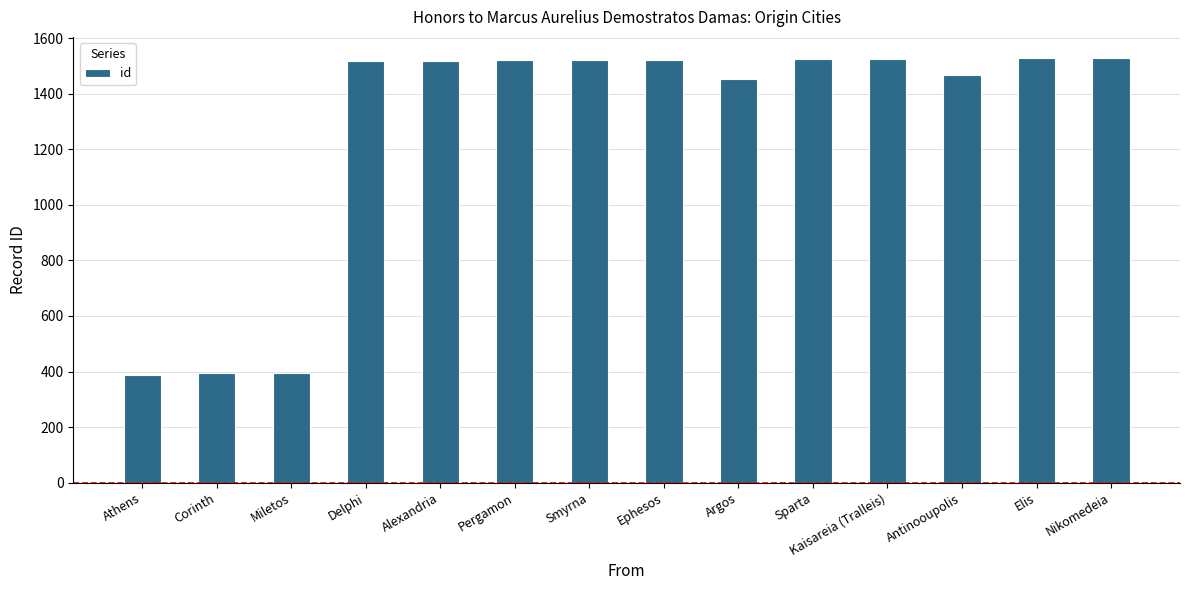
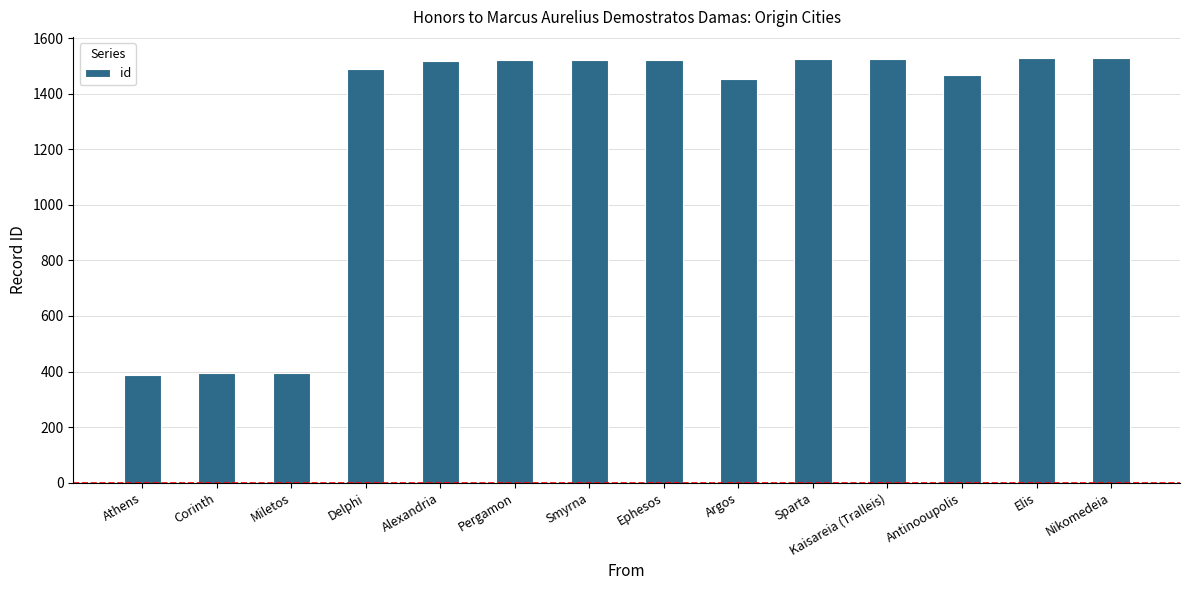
Delphi: 1520 -> 1490
